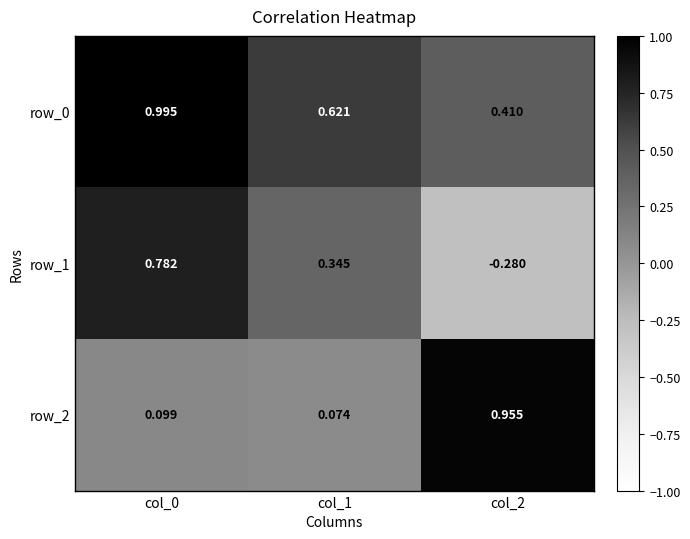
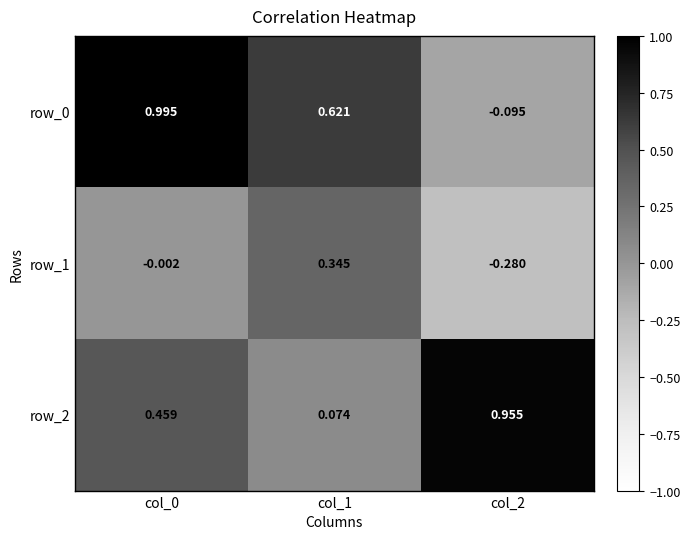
row_0, col_2: 0.410 -> -0.095
row_1, col_0: 0.782 -> -0.002
row_2, col_0: 0.099 -> 0.459
